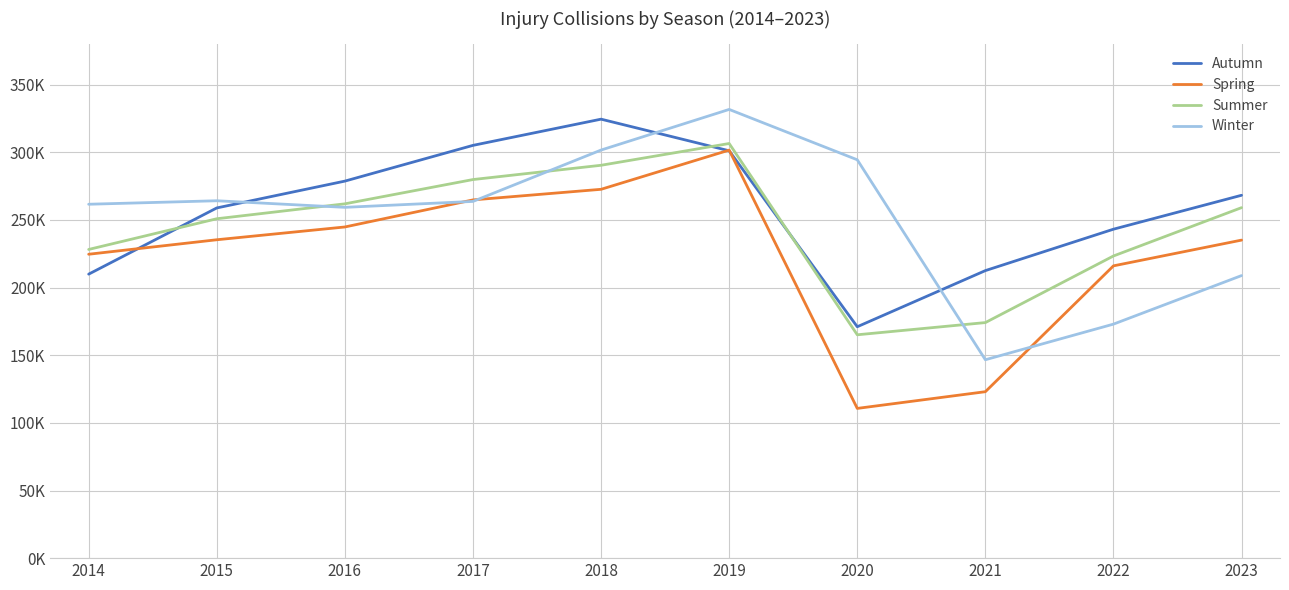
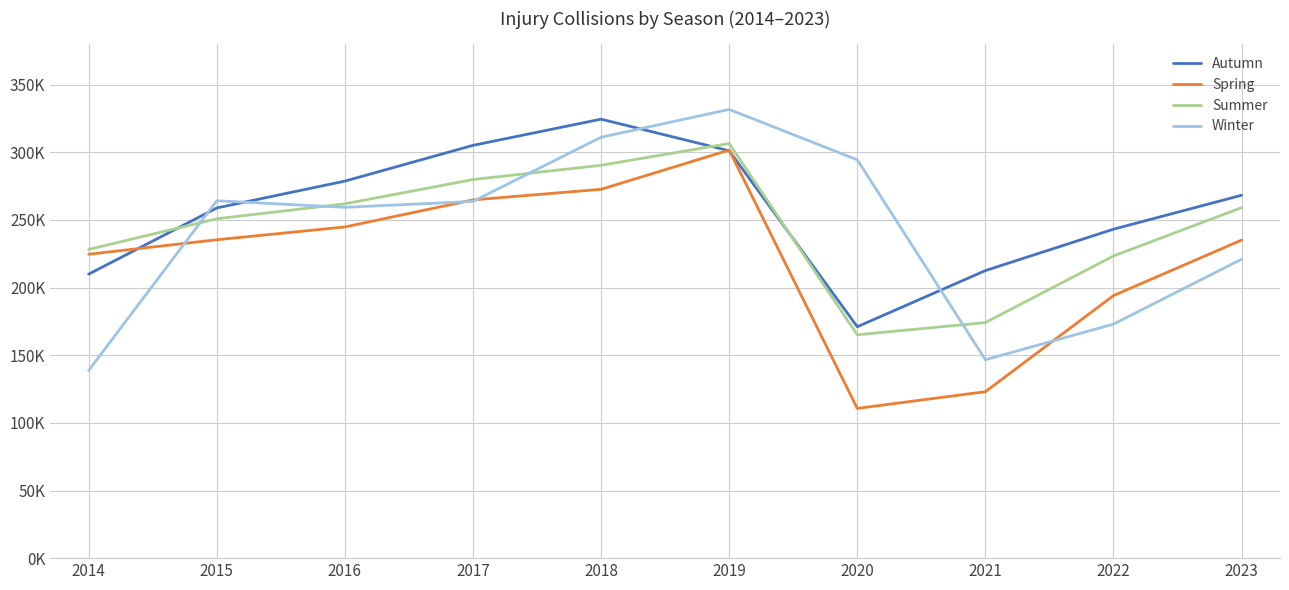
Winter, 2014: 262000 -> 139000
Winter, 2018: 302000 -> 311000
Spring, 2022: 216000 -> 194000
Winter, 2023: 209000 -> 221000
